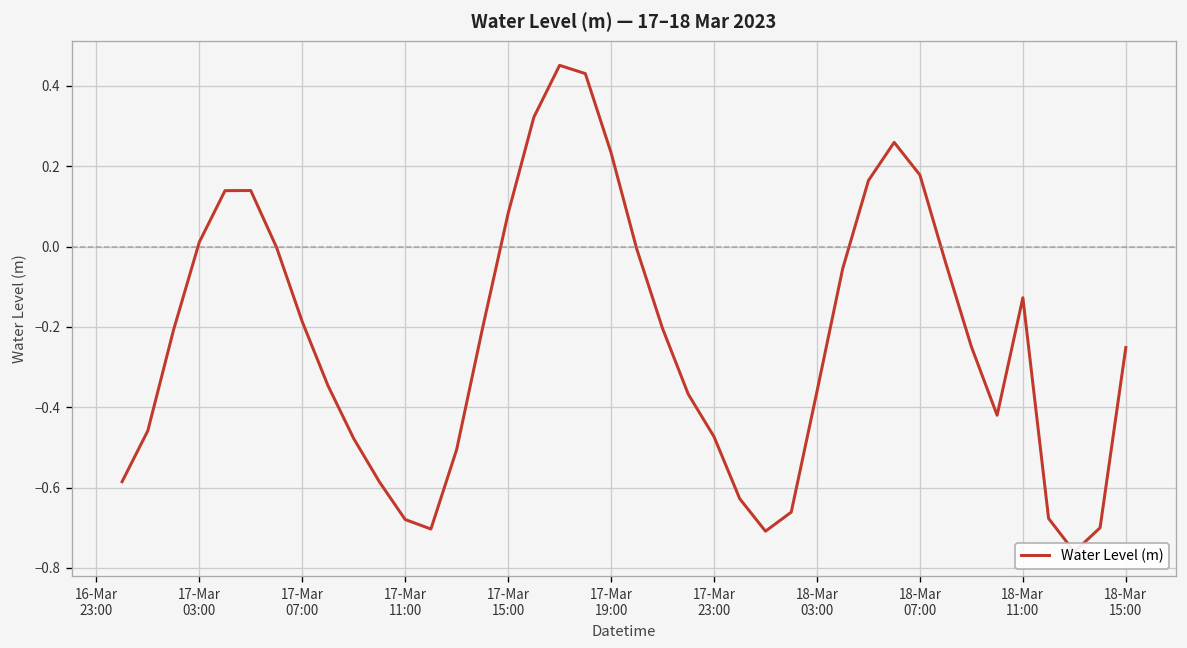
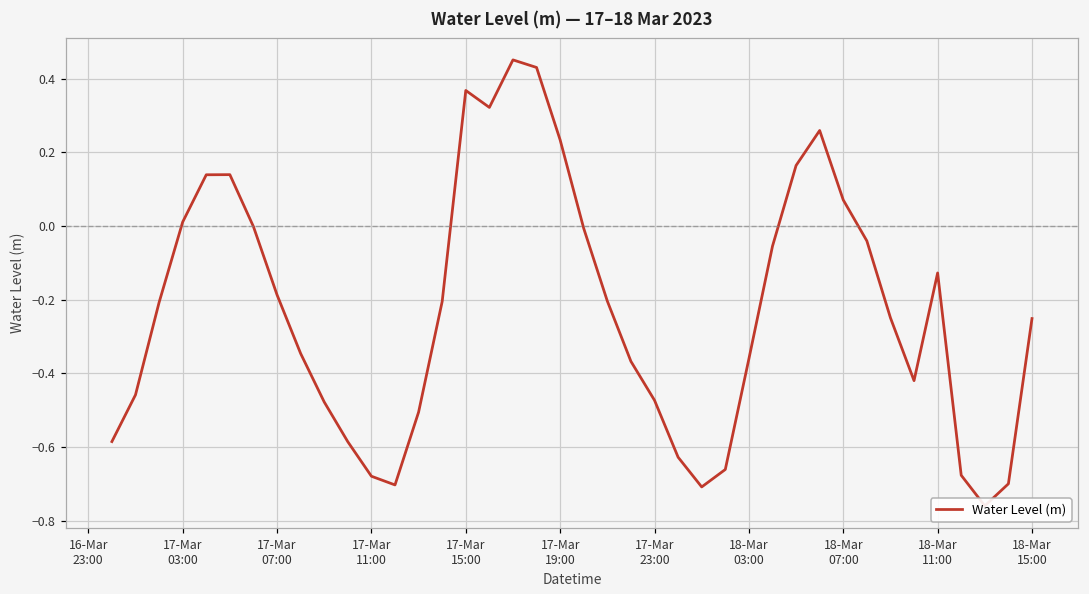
17-Mar 15:00: 0.08 -> 0.37
18-Mar 07:00: 0.18 -> 0.07
